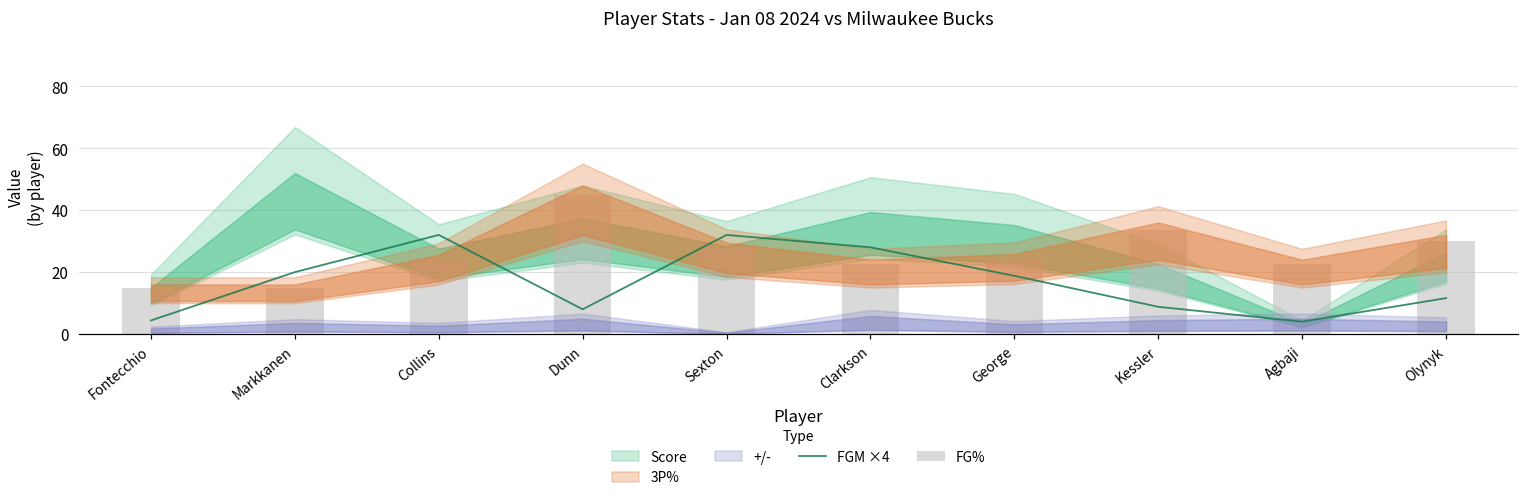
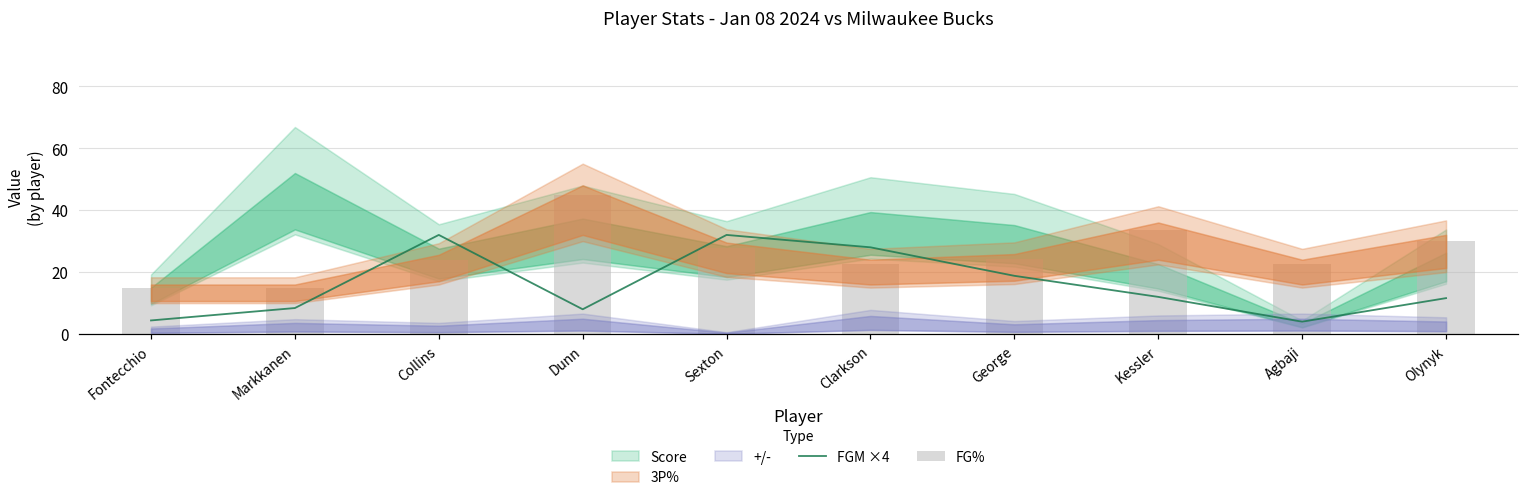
FGM ×4, Markkanen: 20 -> 8
FGM ×4, Kessler: 9 -> 12
